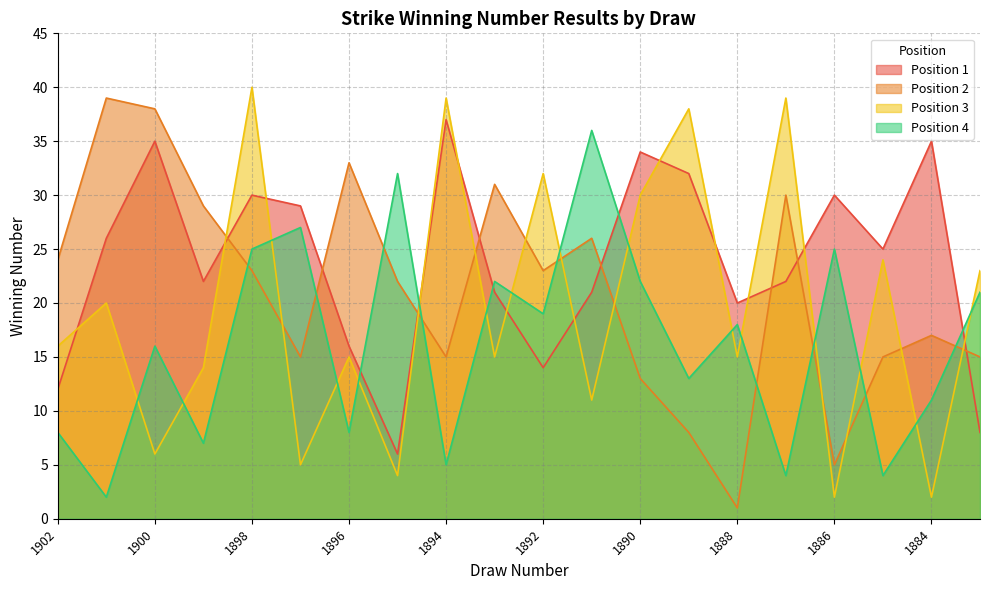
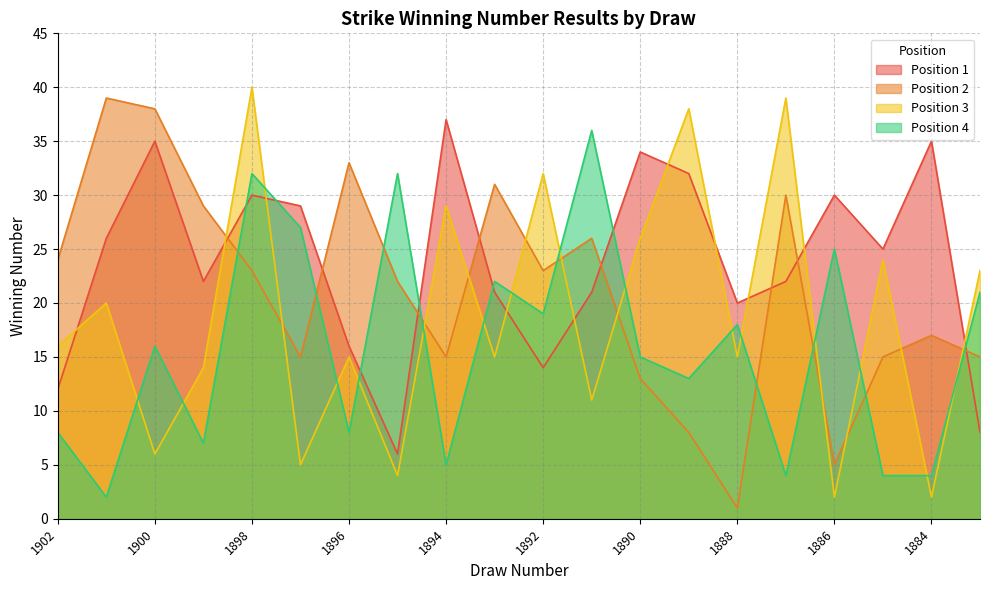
Position 4, 1898: 25 -> 32
Position 3, 1894: 39 -> 29
Position 3, 1890: 30 -> 26
Position 4, 1890: 22 -> 15
Position 4, 1884: 11 -> 4
